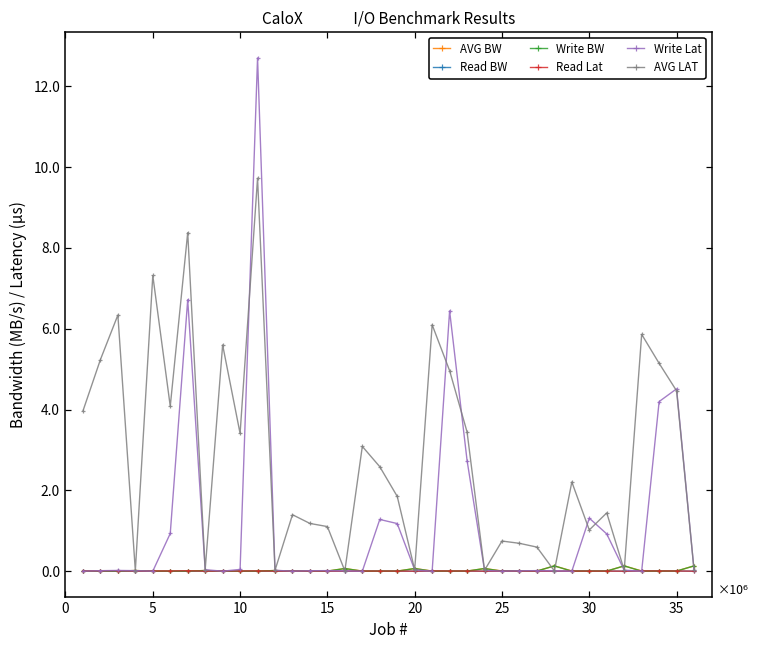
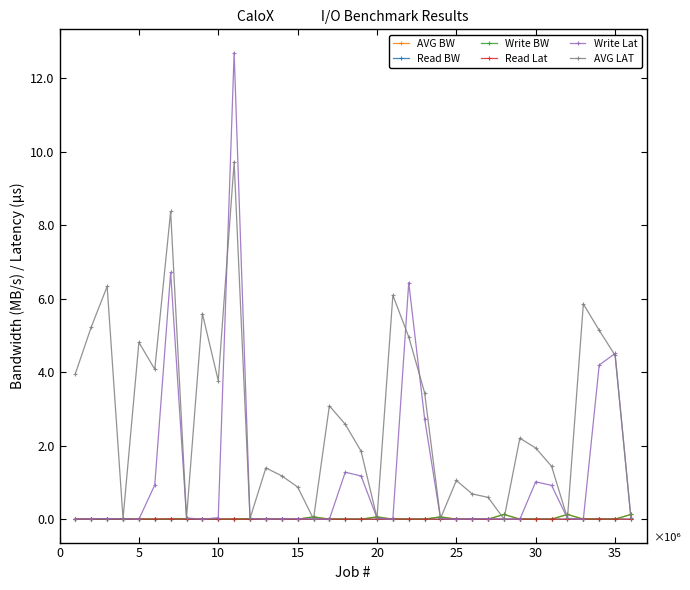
AVG LAT, 5: 7.3 -> 4.8
AVG LAT, 10: 3.4 -> 3.8
AVG LAT, 15: 1.1 -> 0.9
AVG LAT, 25: 0.7 -> 1.1
Write Lat, 30: 1.3 -> 1.0
AVG LAT, 30: 1.0 -> 1.9
